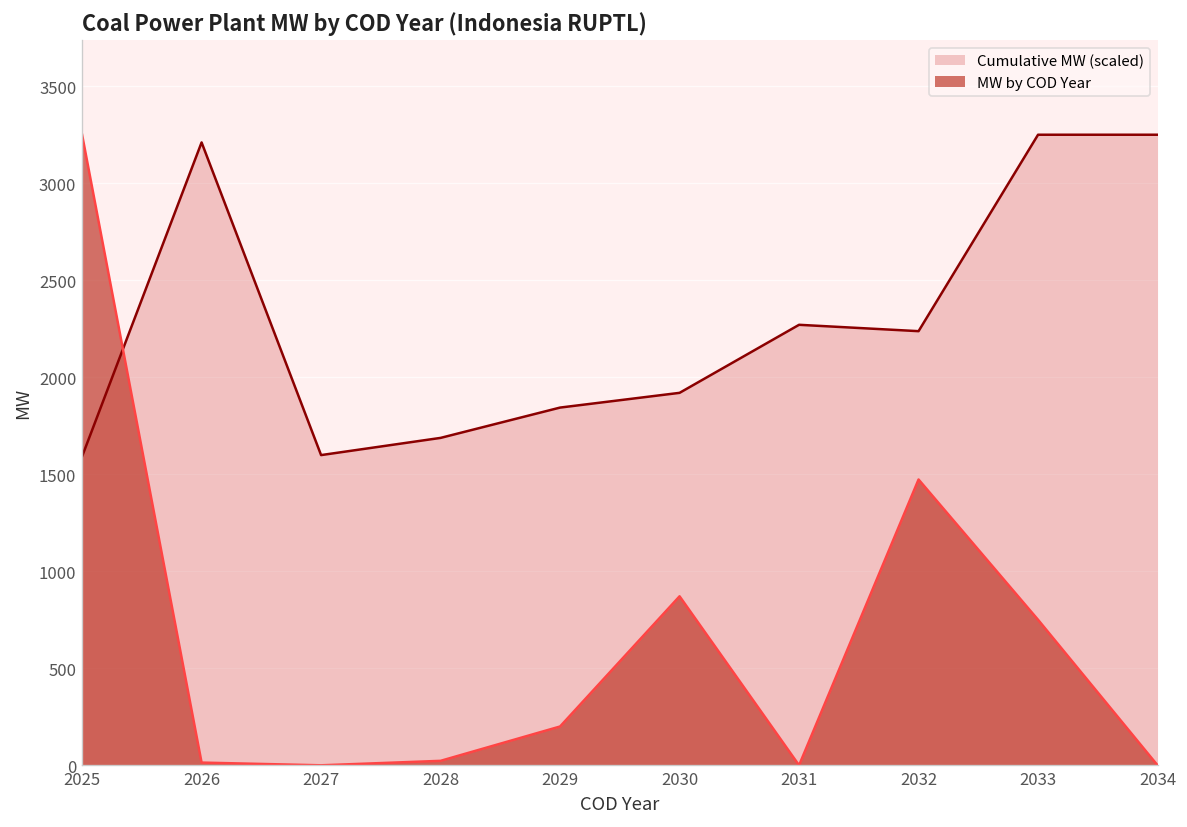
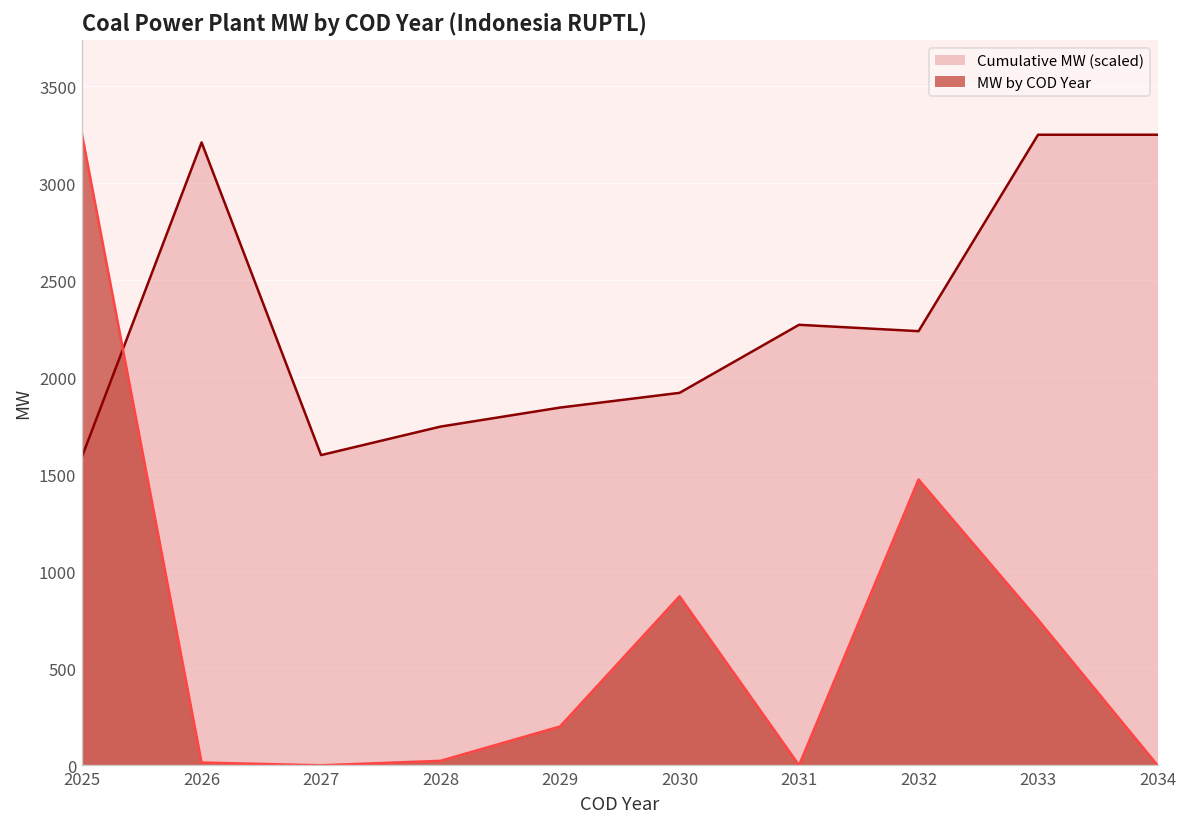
Cumulative MW (scaled), 2028: 1690 -> 1750
